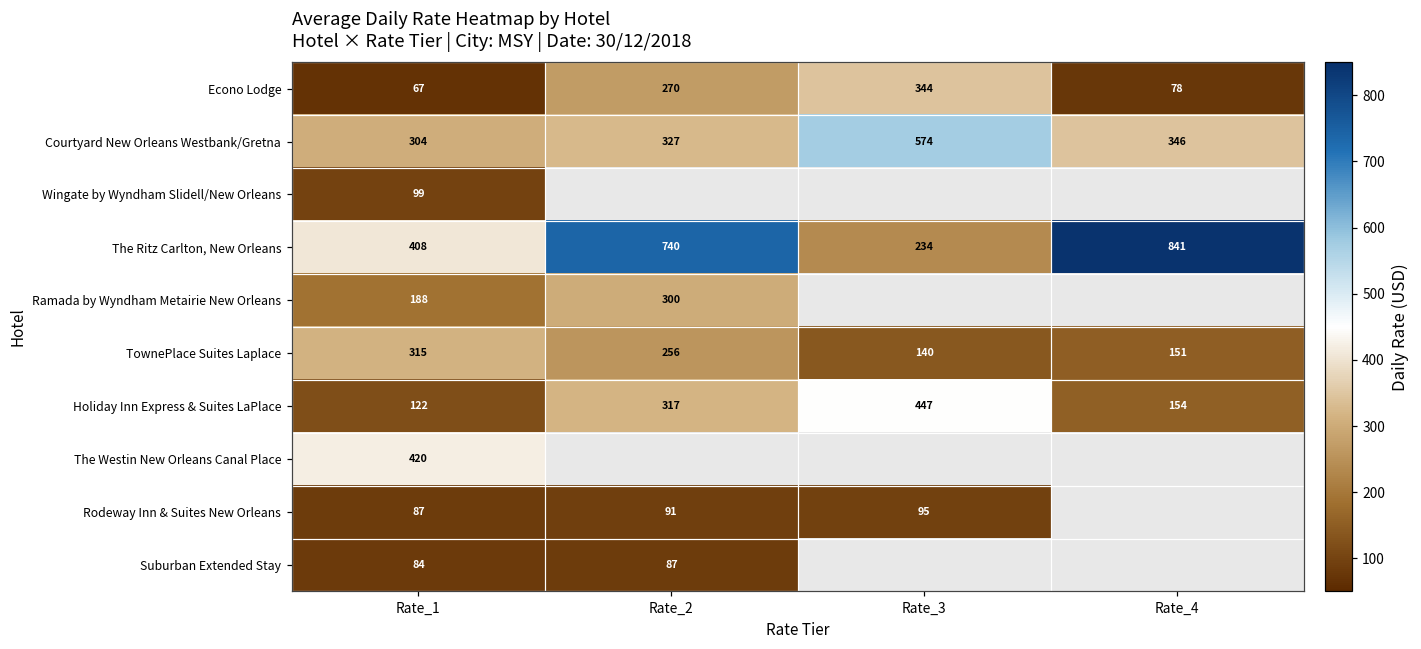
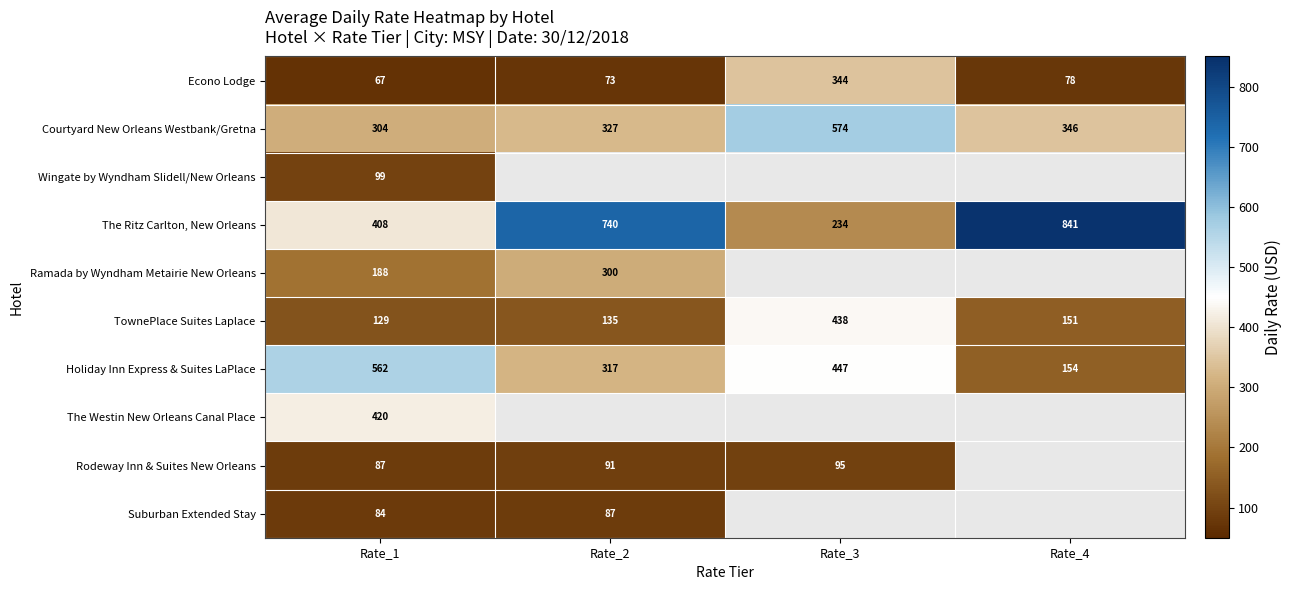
Econo Lodge, Rate_2: 270 -> 73
TownePlace Suites Laplace, Rate_1: 315 -> 129
TownePlace Suites Laplace, Rate_2: 256 -> 135
TownePlace Suites Laplace, Rate_3: 140 -> 438
Holiday Inn Express & Suites LaPlace, Rate_1: 122 -> 562
